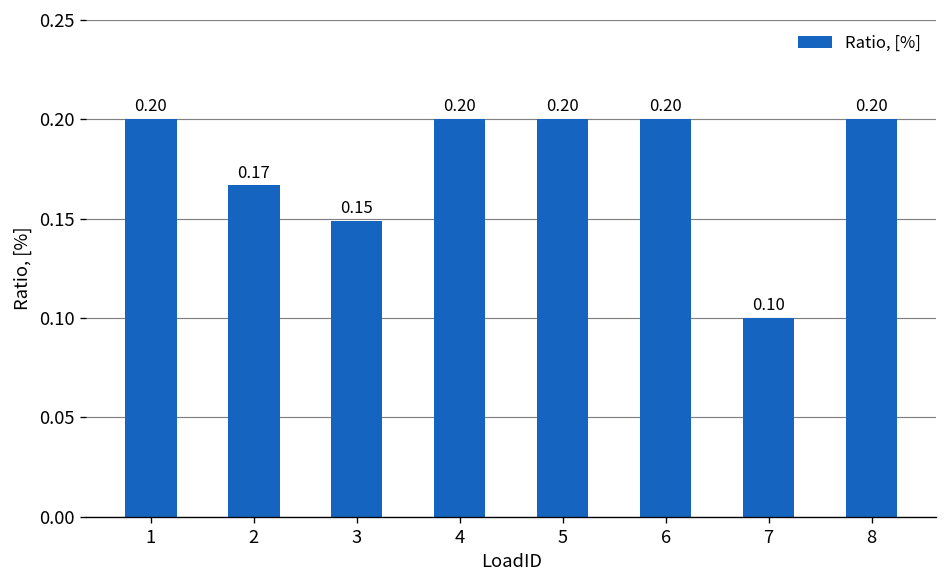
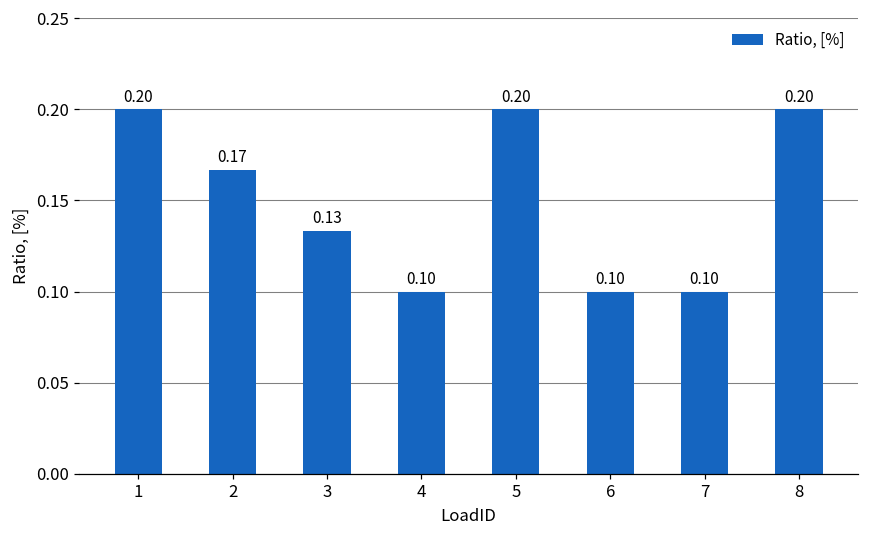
3: 0.15 -> 0.13
4: 0.20 -> 0.10
6: 0.20 -> 0.10
